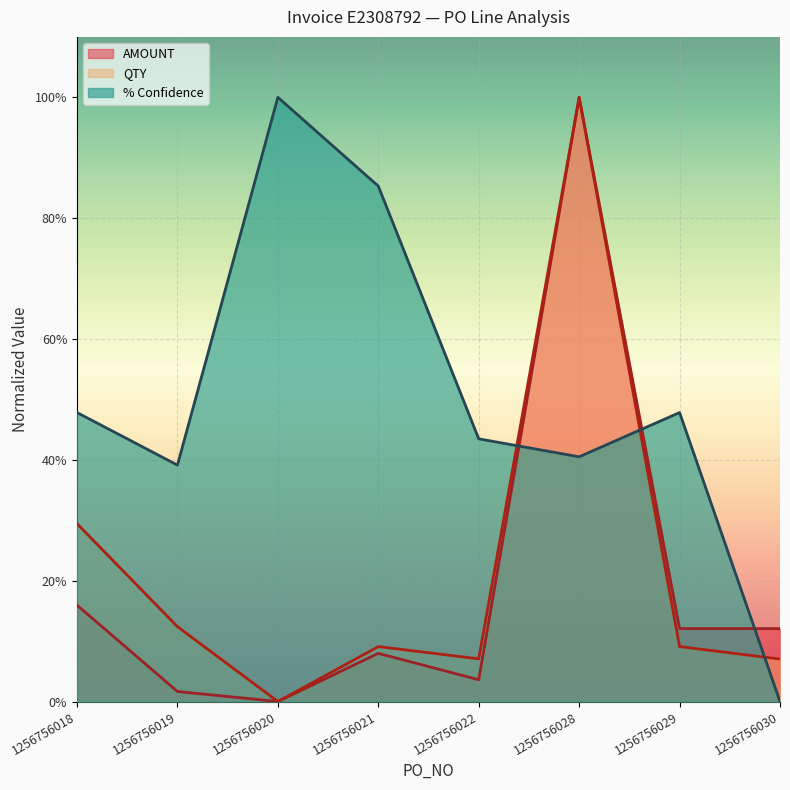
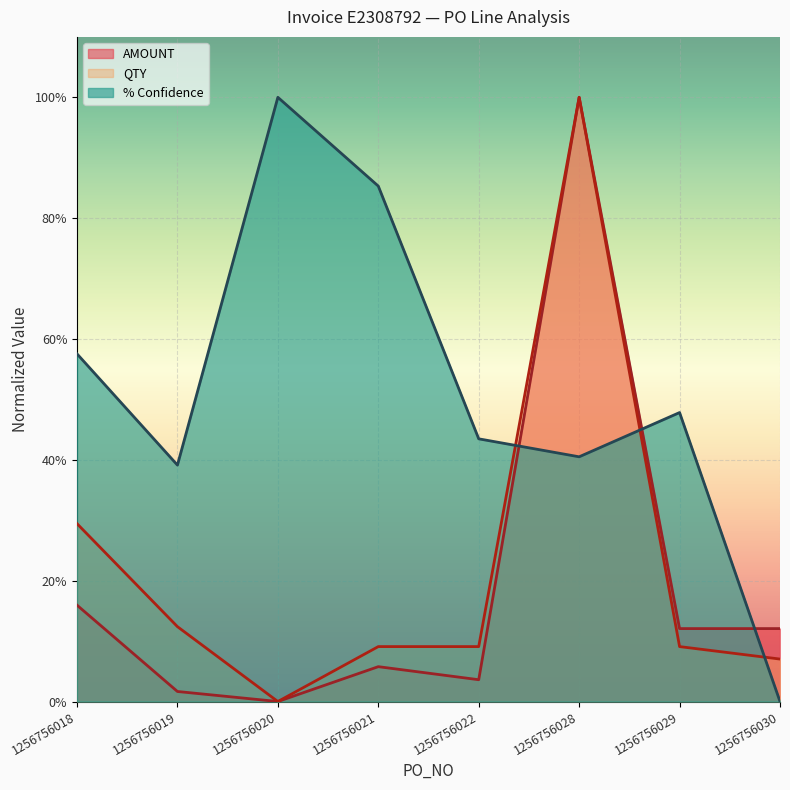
% Confidence, 1256756018: 48% -> 58%
AMOUNT, 1256756021: 8% -> 6%
QTY, 1256756022: 7% -> 9%
